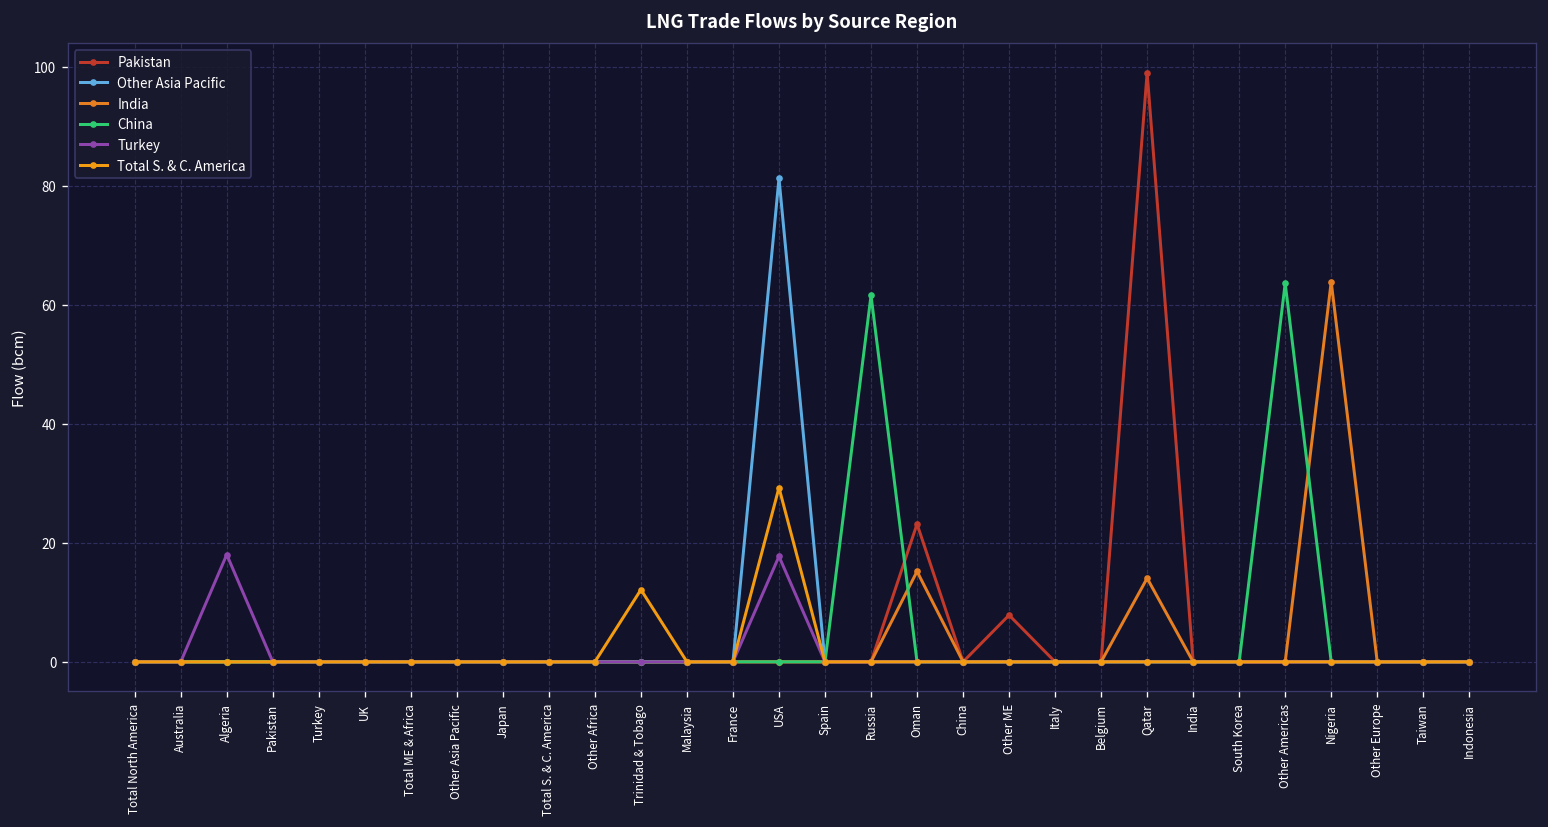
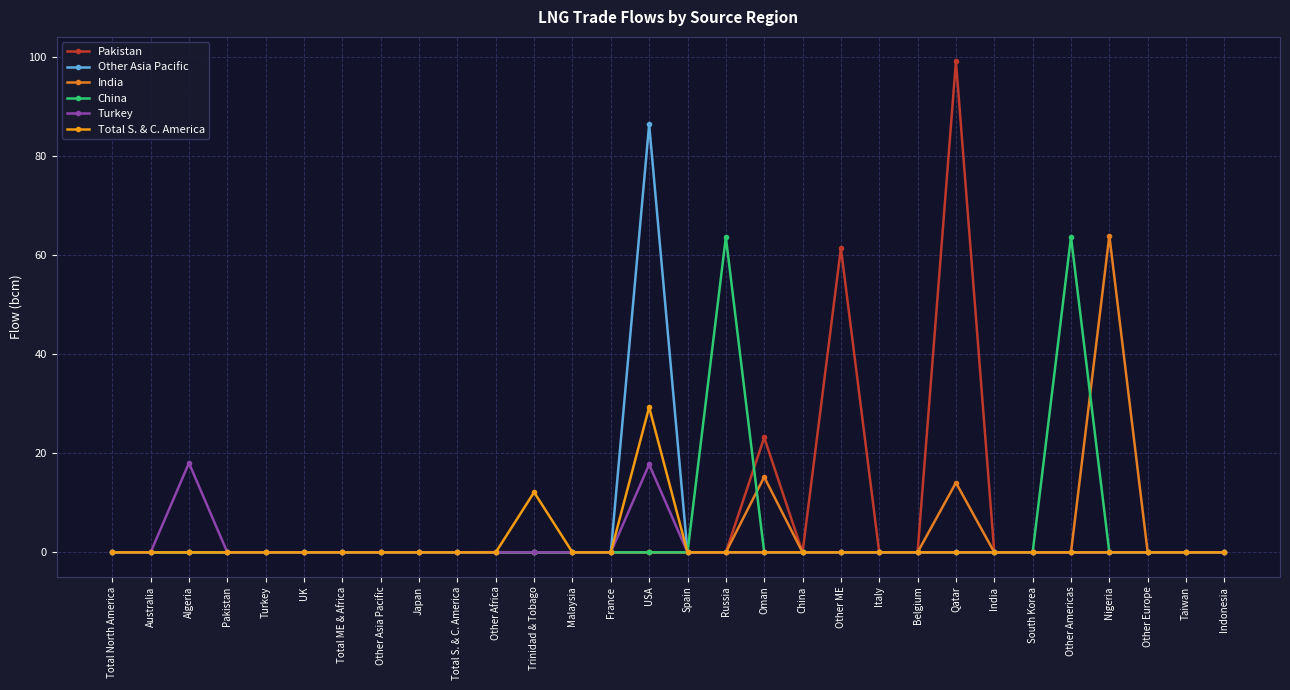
Other Asia Pacific, USA: 81 -> 86
China, Russia: 62 -> 64
Pakistan, Other ME: 8 -> 61
